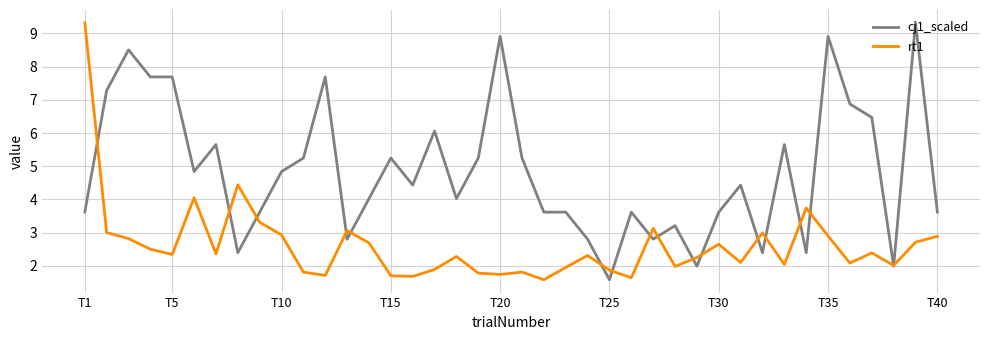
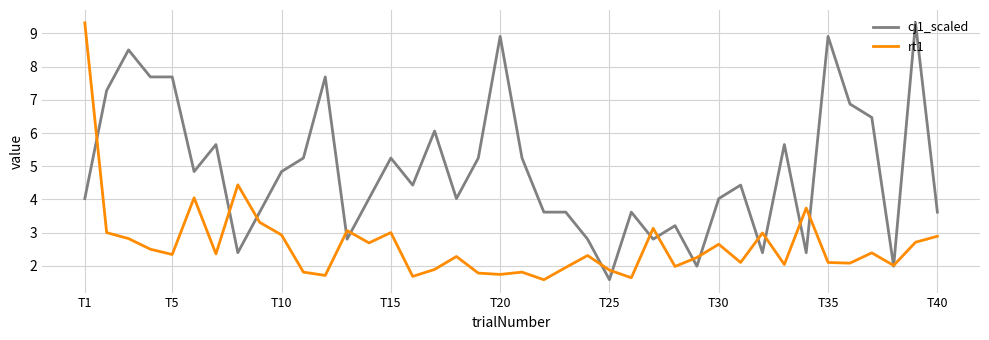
cj1_scaled, T1: 3.6 -> 4.0
rt1, T15: 1.7 -> 3.0
cj1_scaled, T30: 3.6 -> 4.0
rt1, T35: 2.9 -> 2.1
